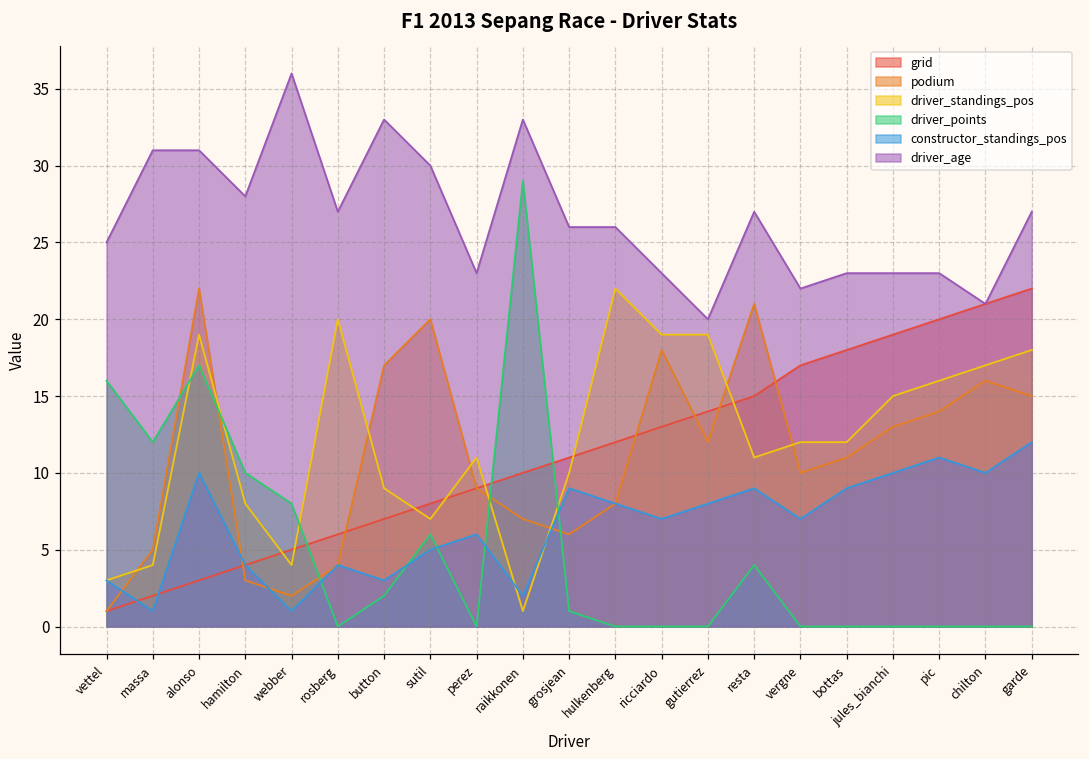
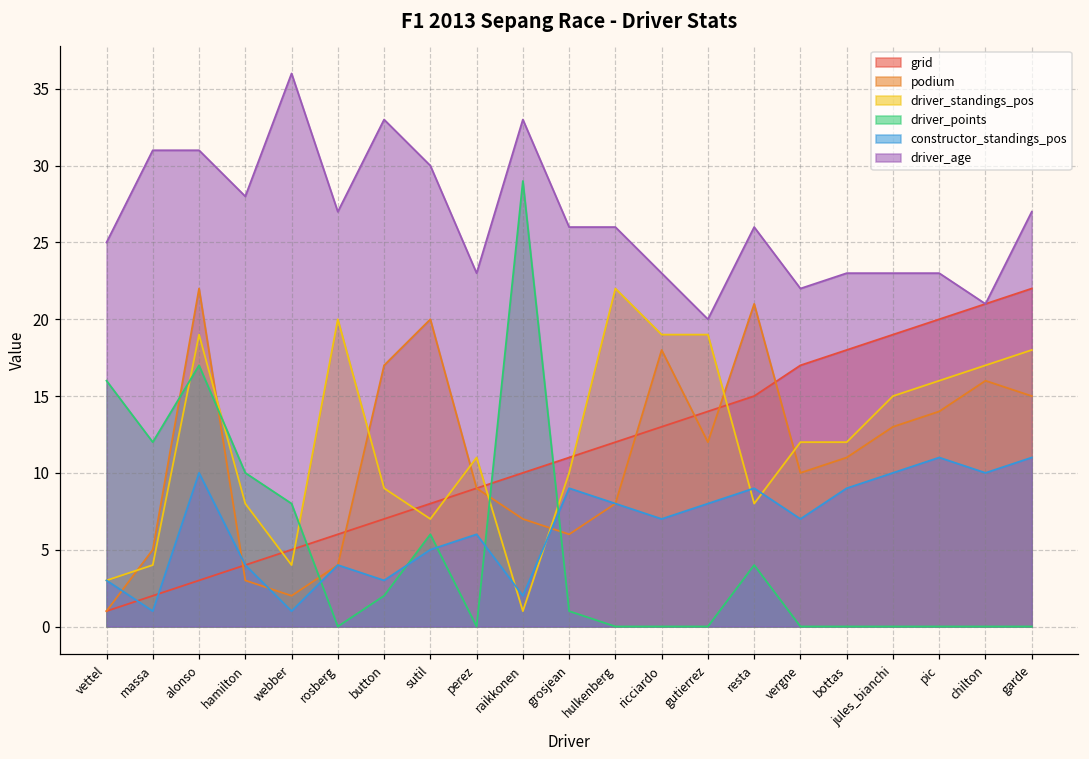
driver_standings_pos, resta: 11 -> 8
driver_age, resta: 27 -> 26
constructor_standings_pos, garde: 12 -> 11
